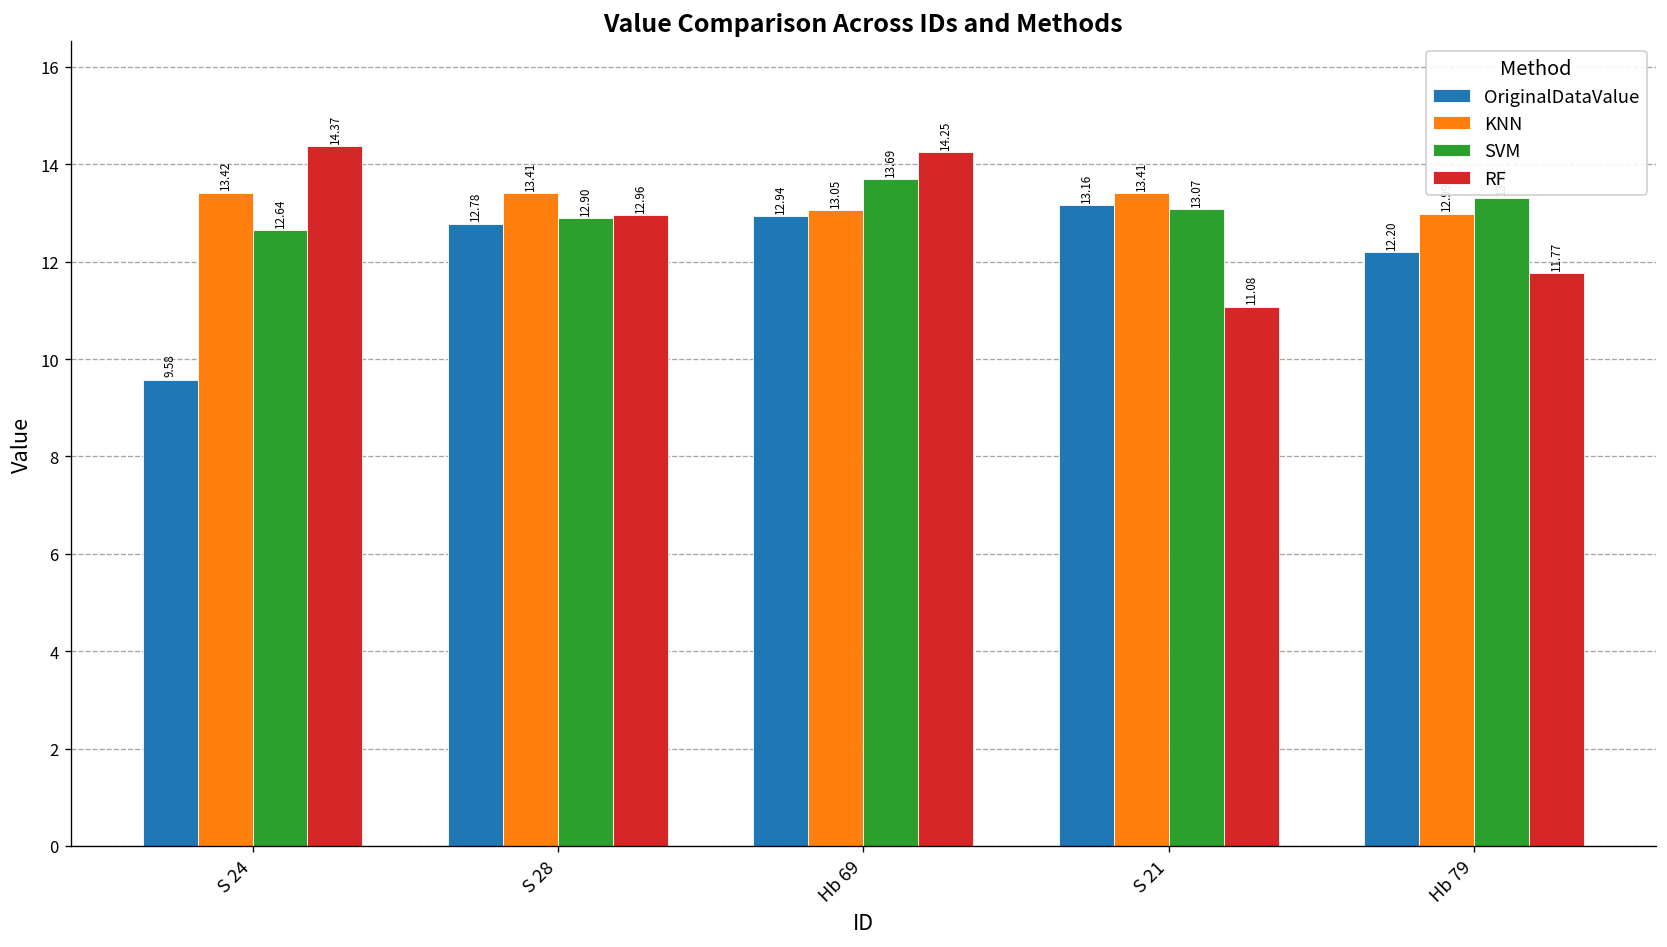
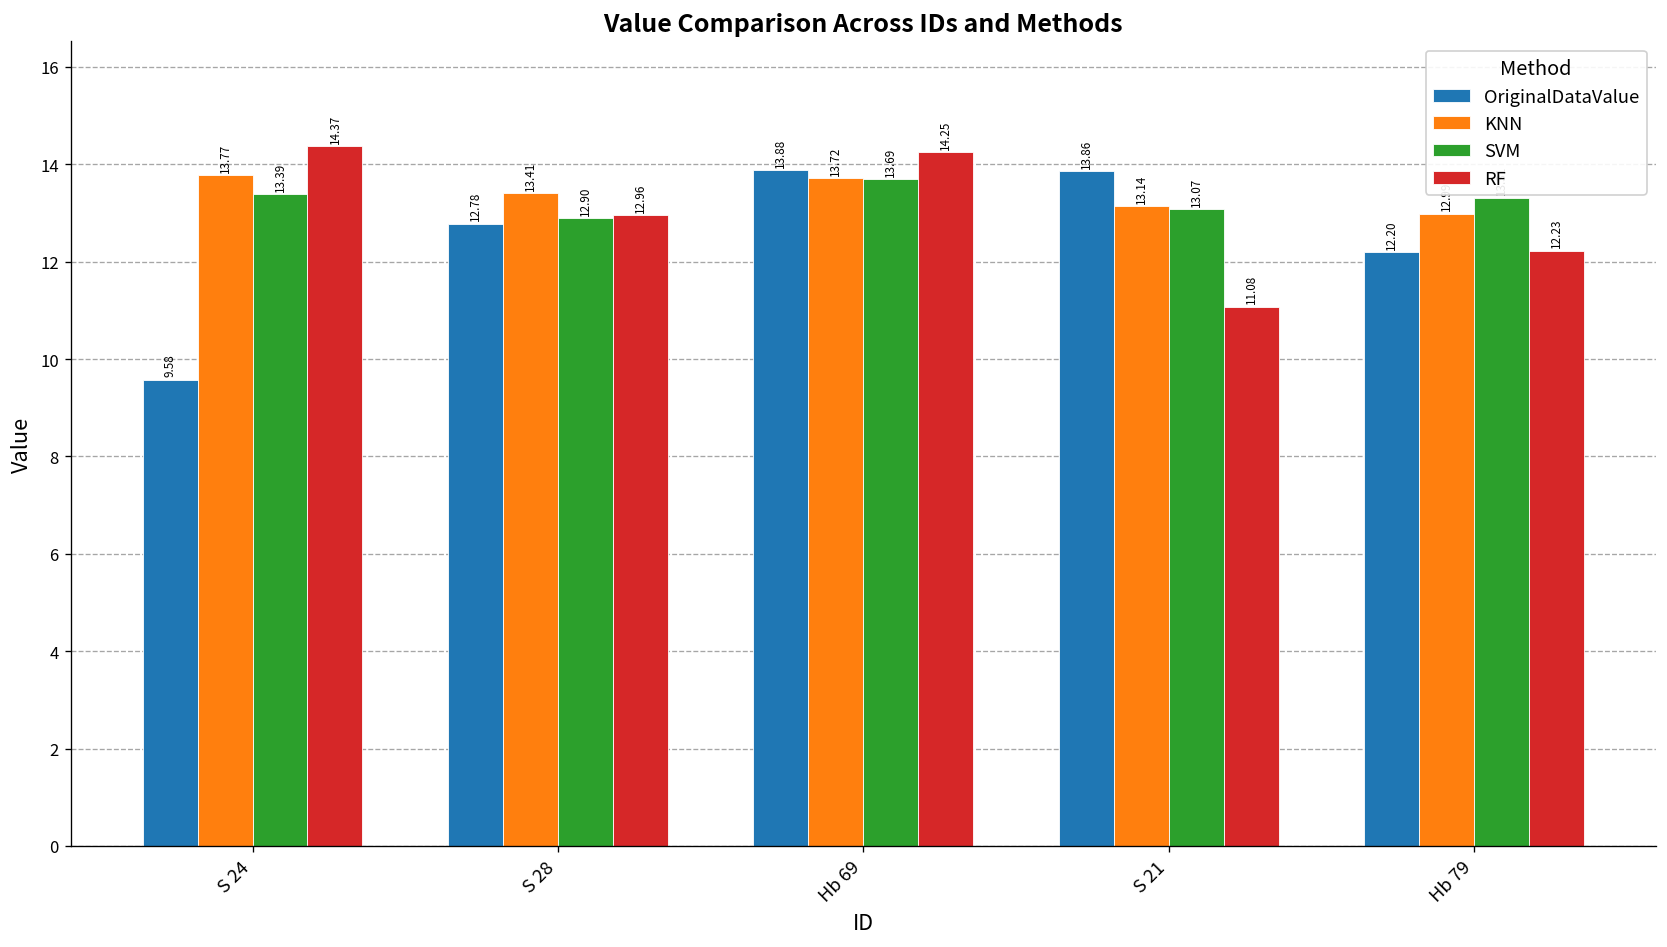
KNN, S 24: 13.42 -> 13.77
SVM, S 24: 12.64 -> 13.39
OriginalDataValue, Hb 69: 12.94 -> 13.88
KNN, Hb 69: 13.05 -> 13.72
OriginalDataValue, S 21: 13.16 -> 13.86
KNN, S 21: 13.41 -> 13.14
RF, Hb 79: 11.77 -> 12.23
